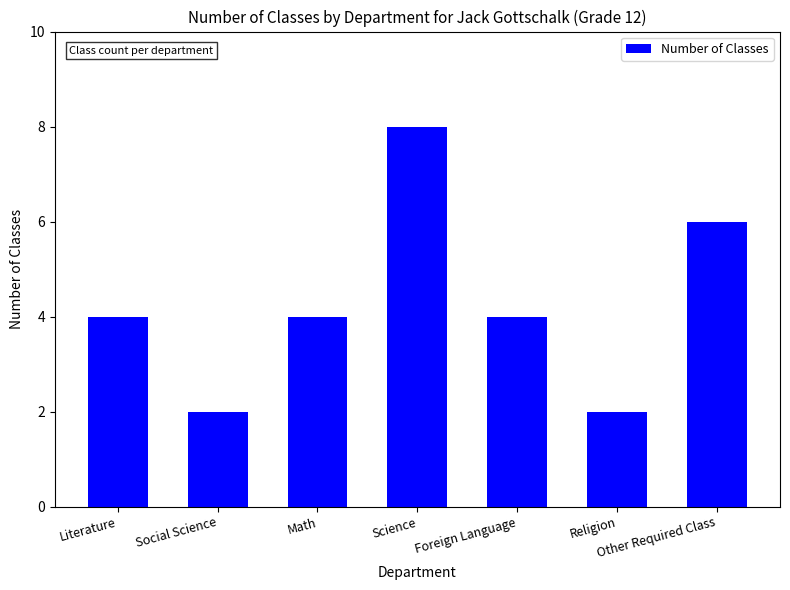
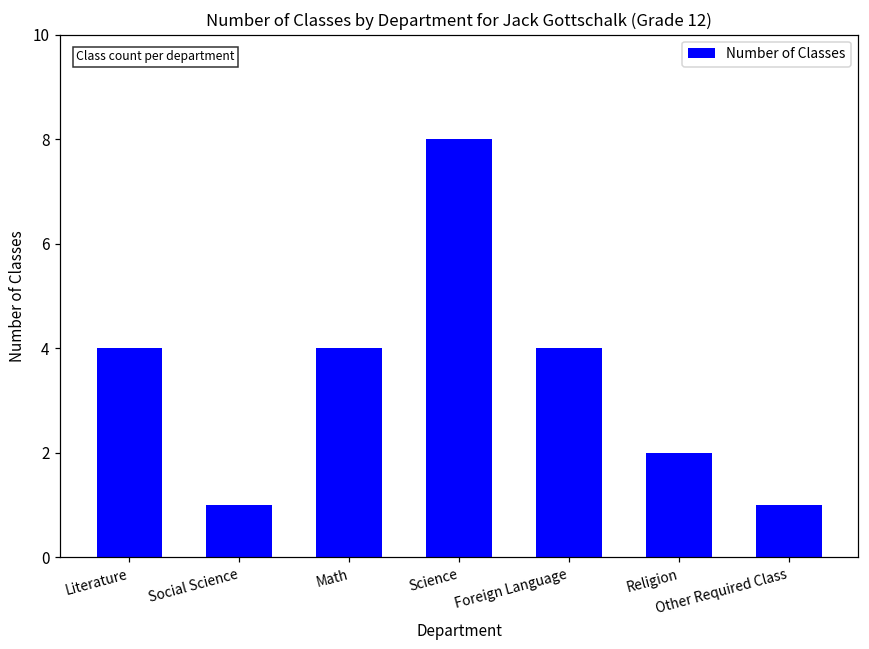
Social Science: 2 -> 1
Other Required Class: 6 -> 1
